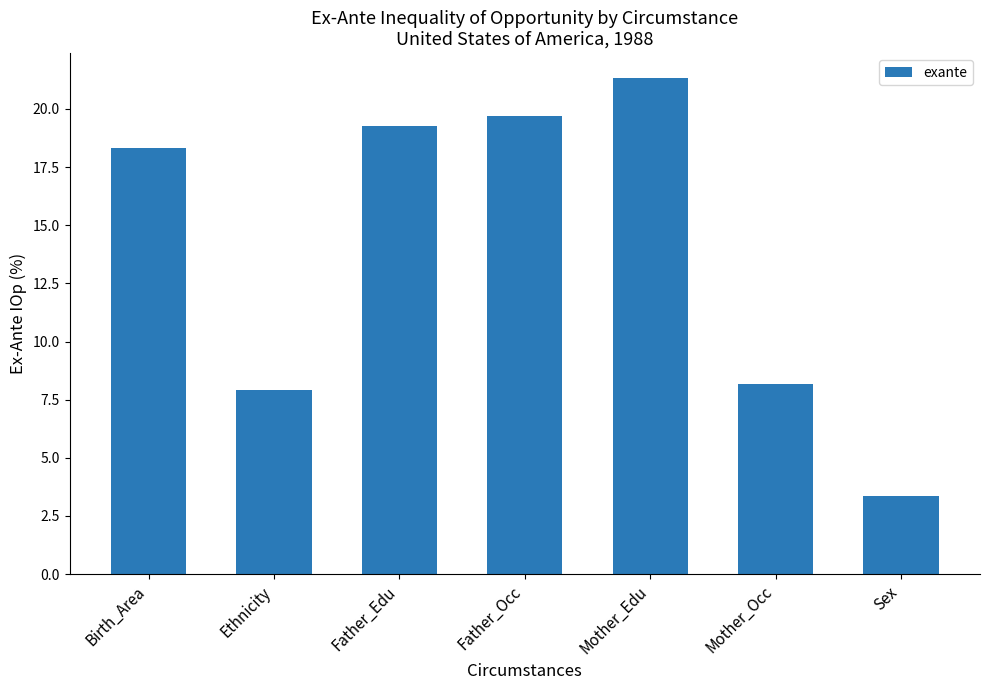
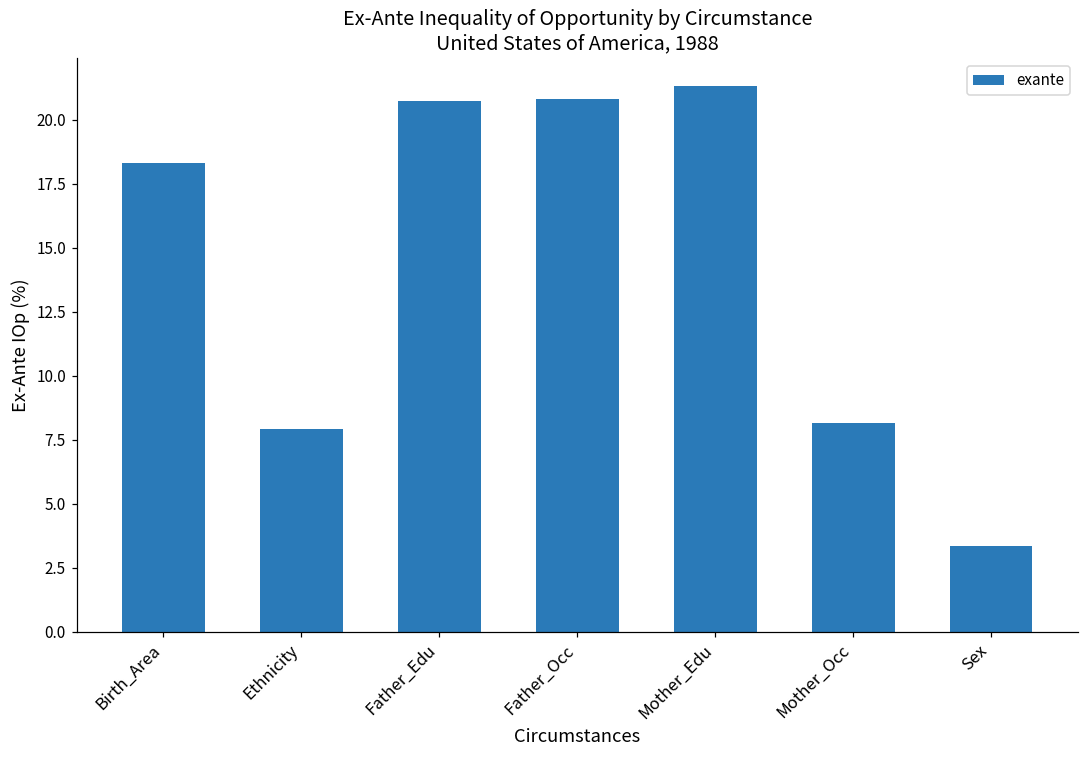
Father_Edu: 19.3 -> 20.8
Father_Occ: 19.7 -> 20.8
